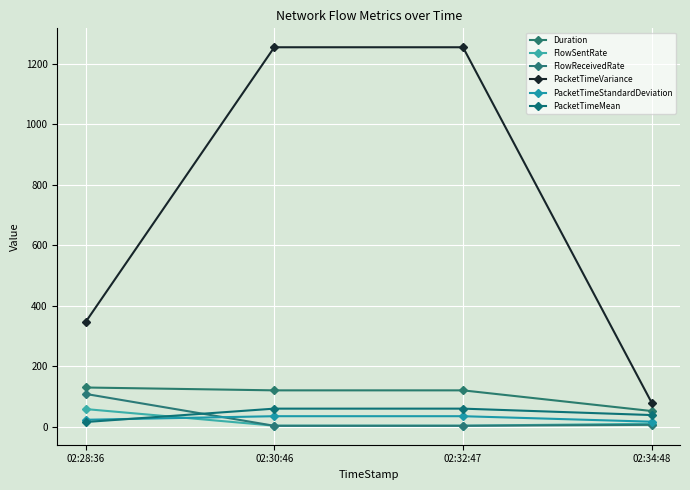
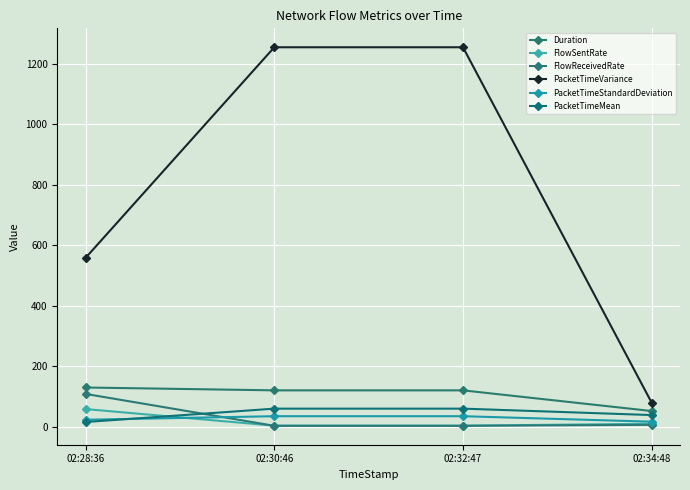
PacketTimeVariance, 02:28:36: 350 -> 560
